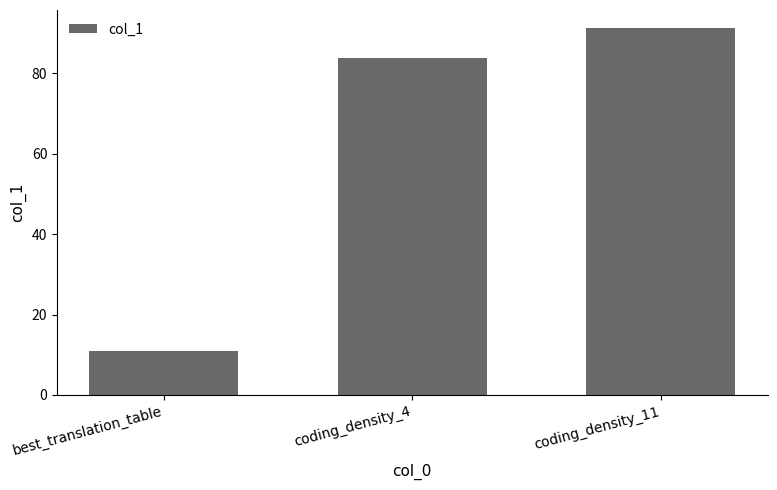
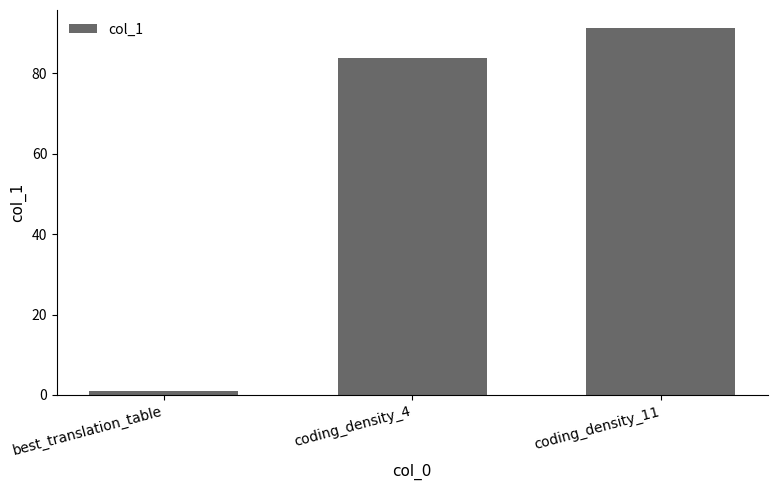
best_translation_table: 11 -> 1
